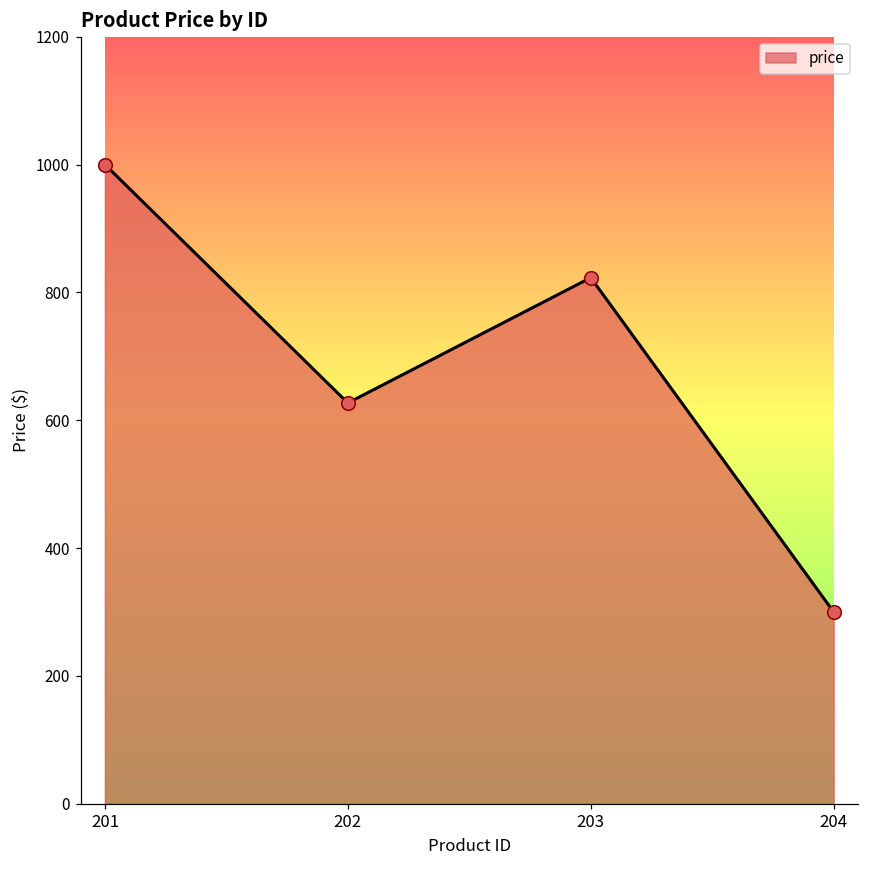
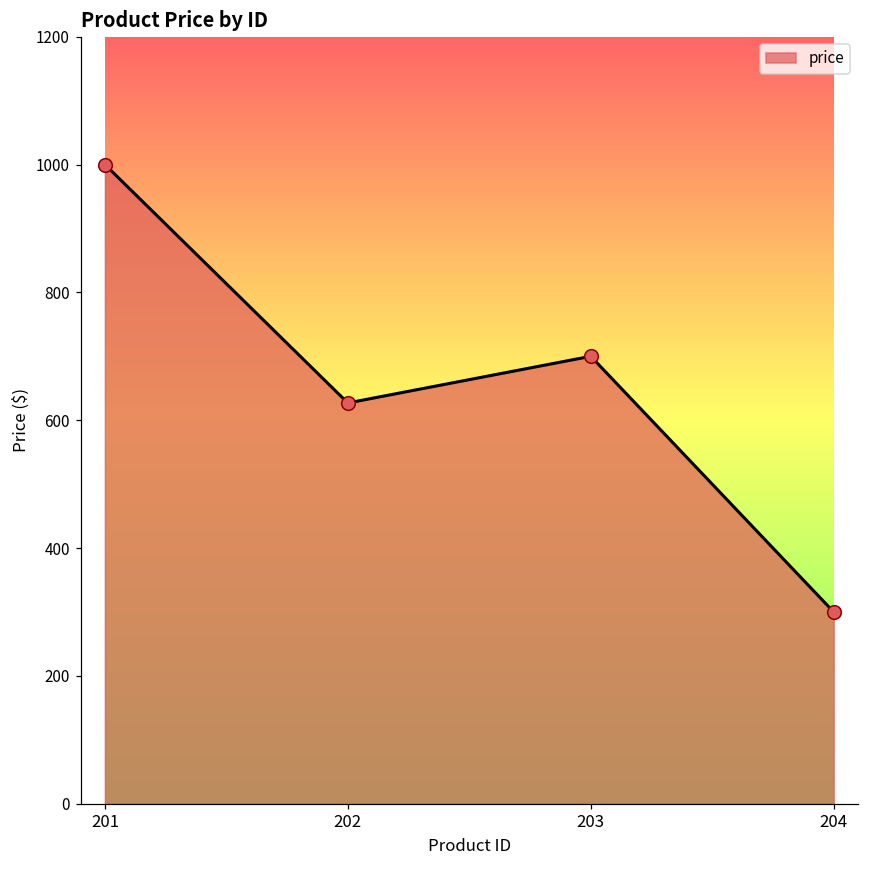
203: 820 -> 700
